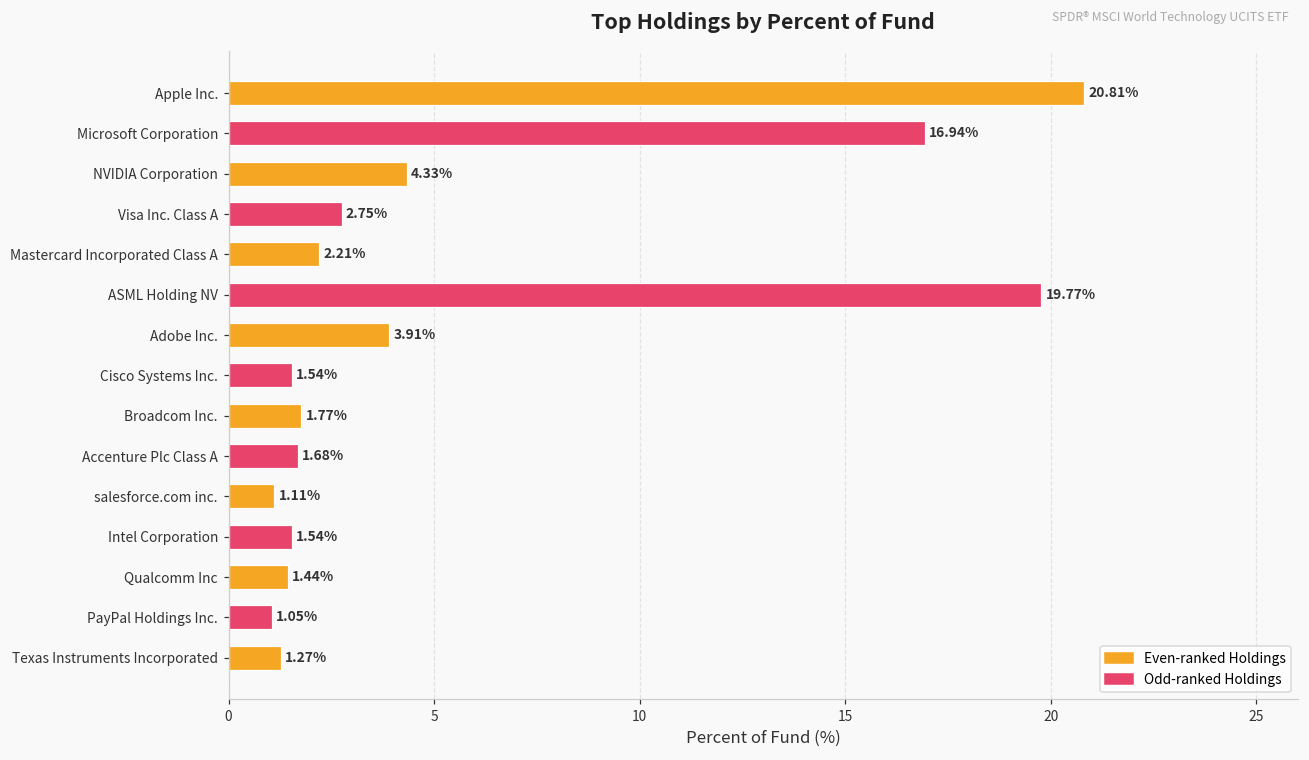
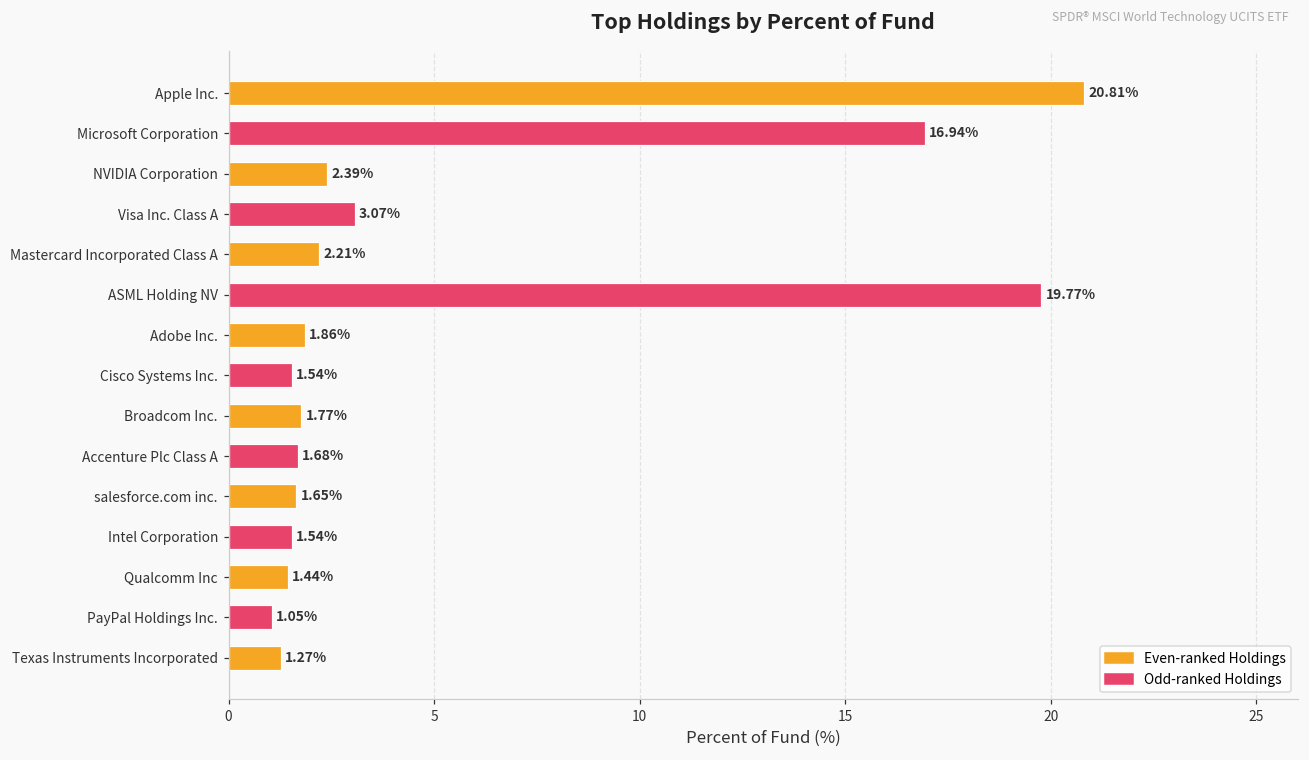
NVIDIA Corporation: 4.33% -> 2.39%
Visa Inc. Class A: 2.75% -> 3.07%
Adobe Inc.: 3.91% -> 1.86%
salesforce.com inc.: 1.11% -> 1.65%
